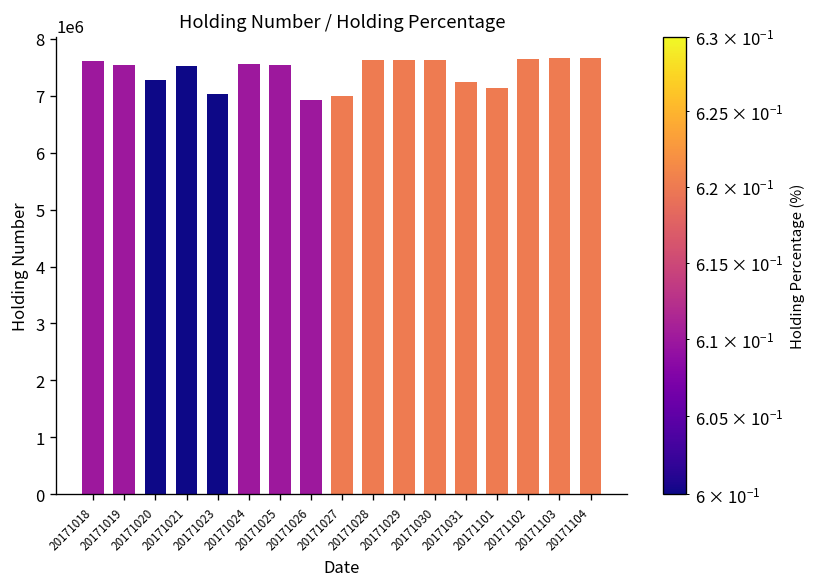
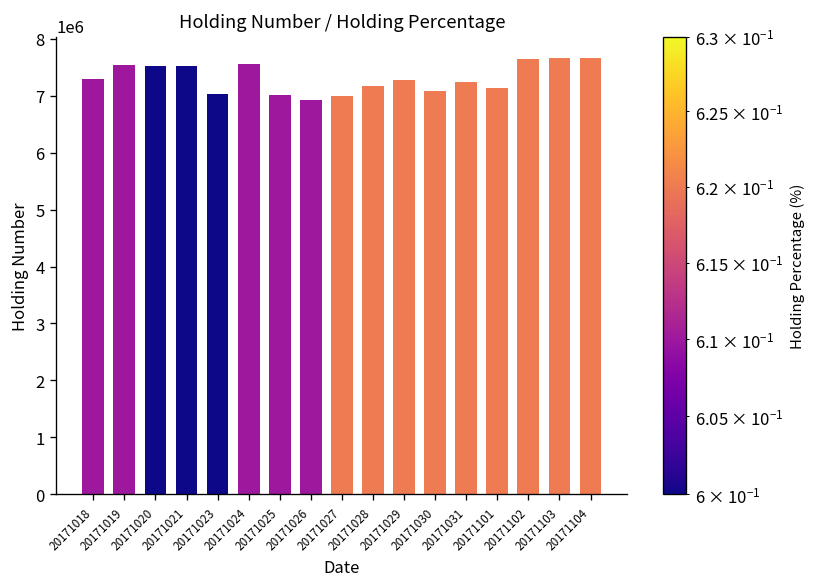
20171018: 7600000 -> 7300000
20171020: 7300000 -> 7500000
20171025: 7500000 -> 7000000
20171028: 7600000 -> 7200000
20171029: 7600000 -> 7300000
20171030: 7600000 -> 7100000
